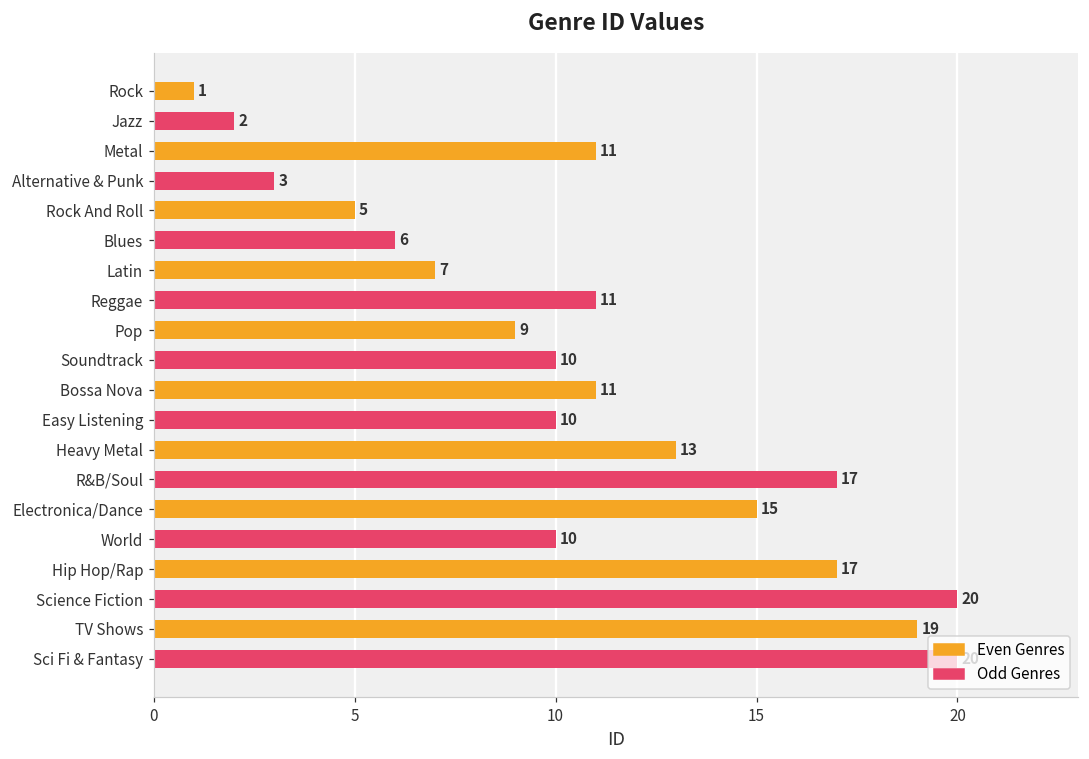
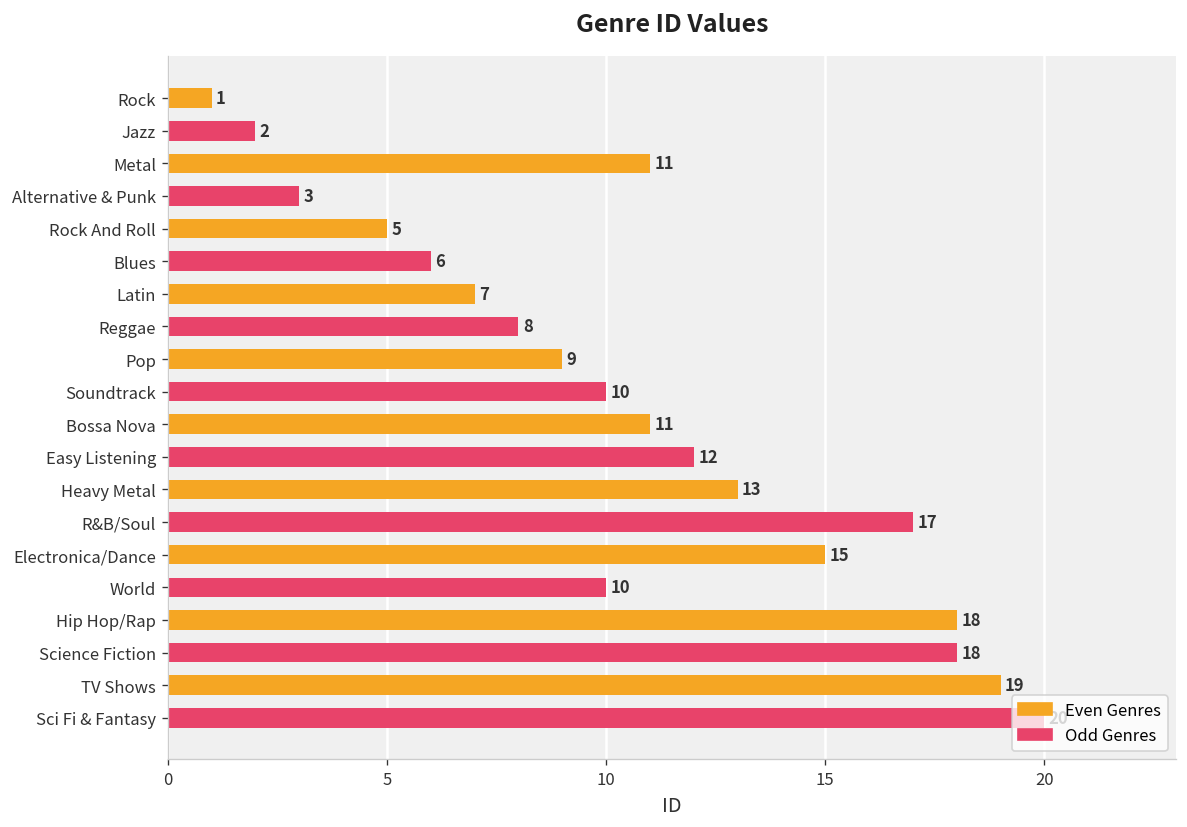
Reggae: 11 -> 8
Easy Listening: 10 -> 12
Hip Hop/Rap: 17 -> 18
Science Fiction: 20 -> 18
